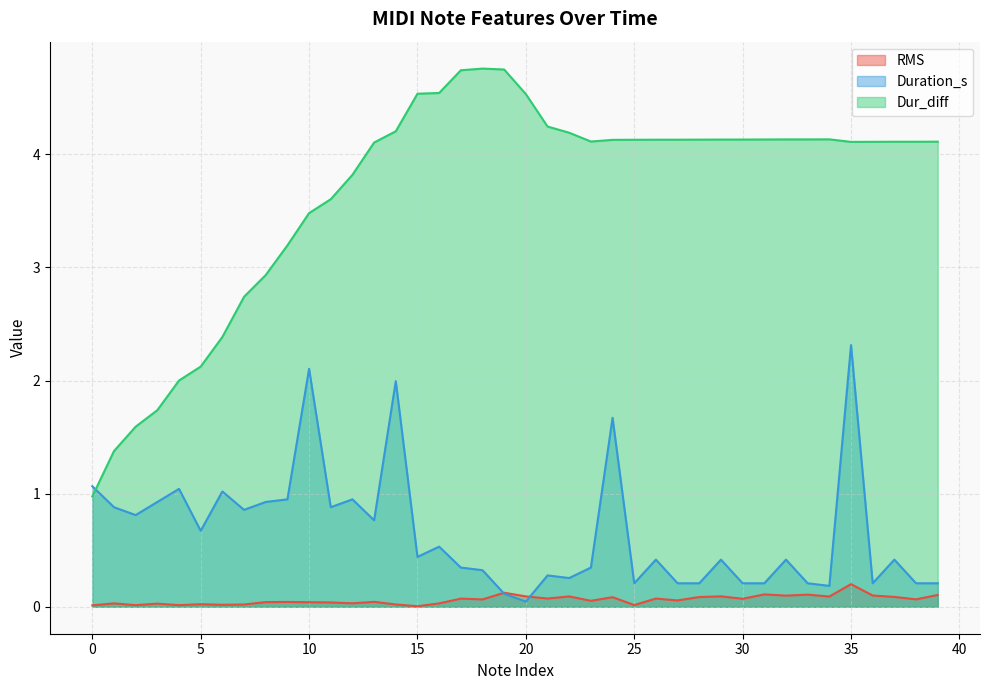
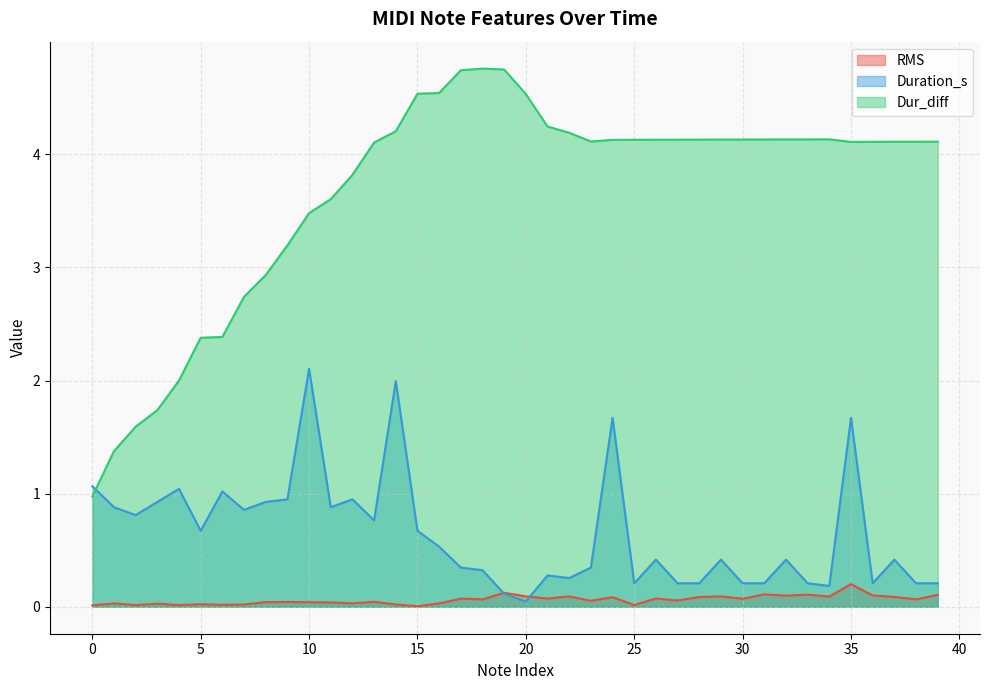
Dur_diff, 5: 2.12 -> 2.38
Duration_s, 15: 0.44 -> 0.67
Duration_s, 35: 2.31 -> 1.67
